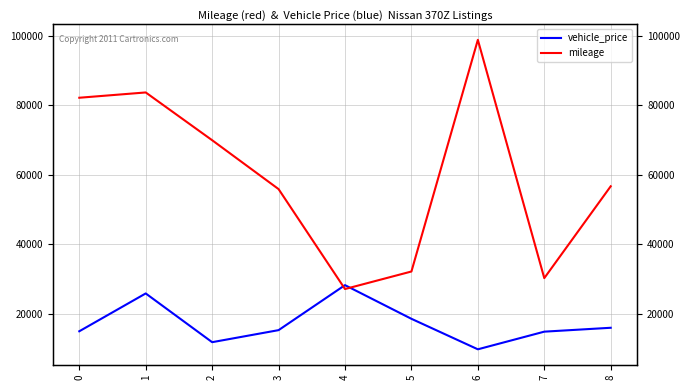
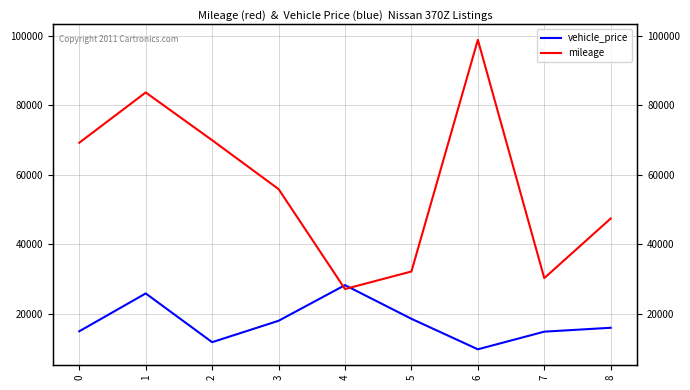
mileage, 0: 82000 -> 69000
vehicle_price, 3: 15000 -> 18000
mileage, 8: 57000 -> 47000
